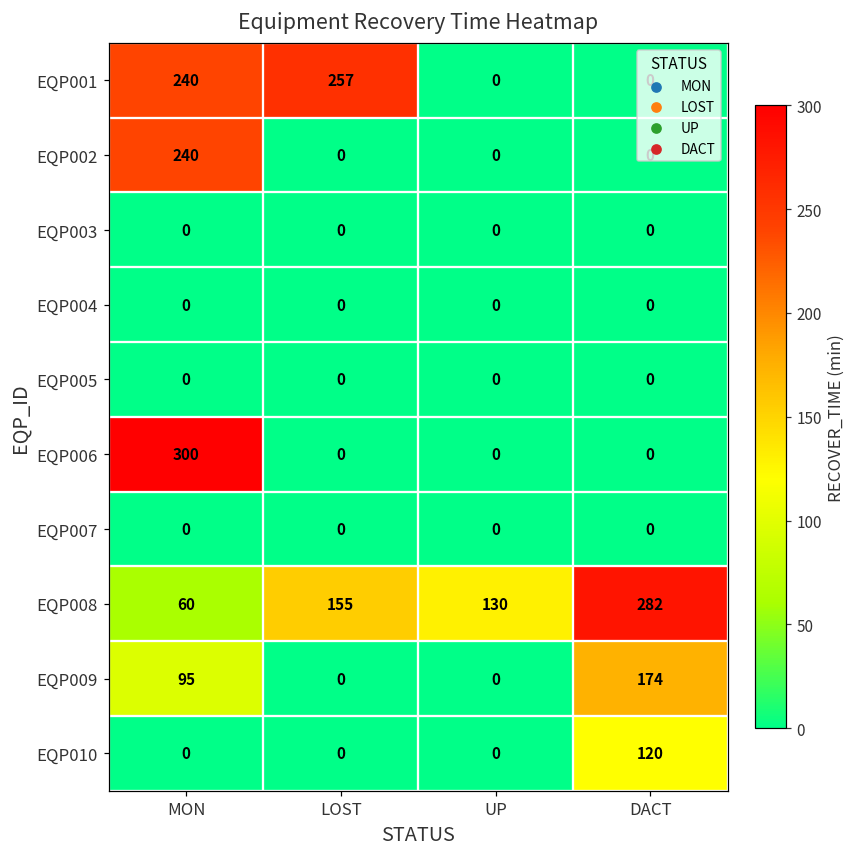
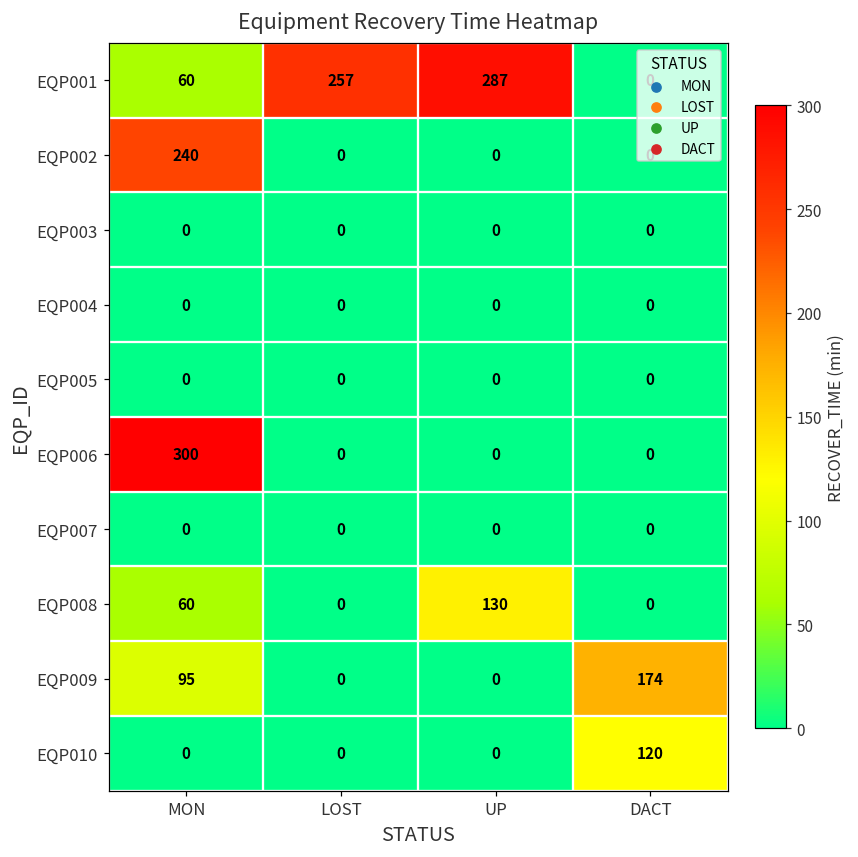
EQP001, MON: 240 -> 60
EQP001, UP: 0 -> 287
EQP008, LOST: 155 -> 0
EQP008, DACT: 282 -> 0
